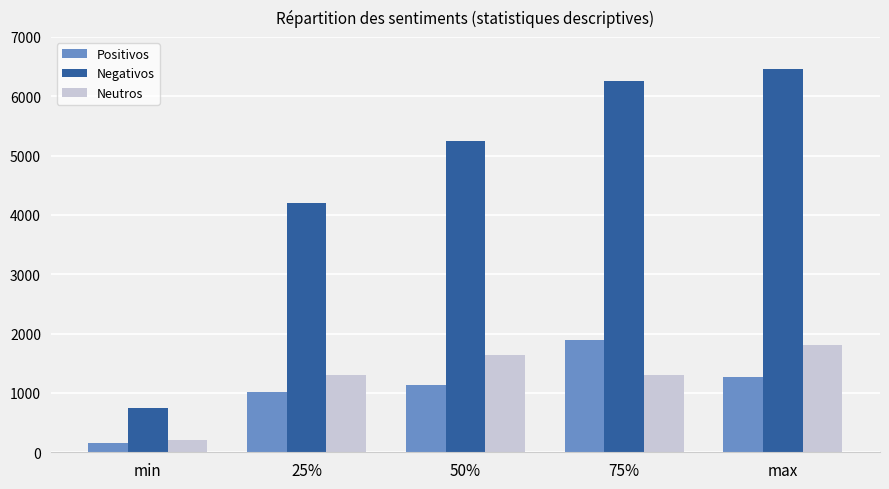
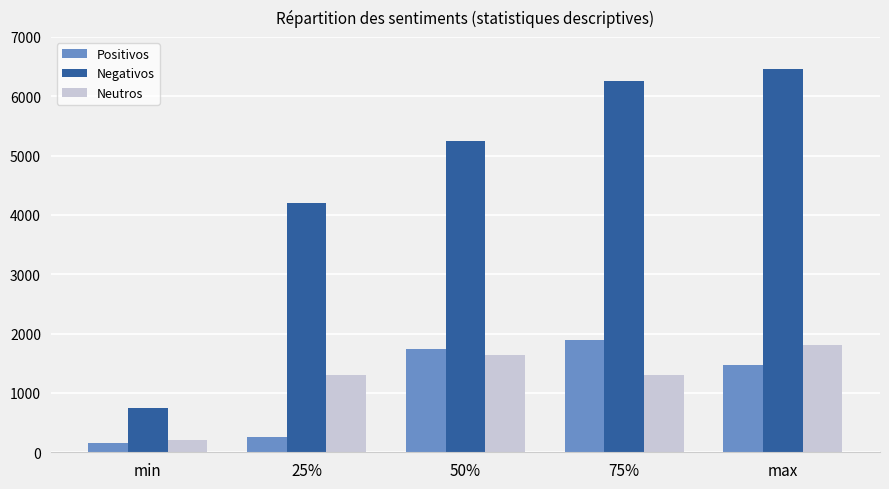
Positivos, 25%: 1000 -> 300
Positivos, 50%: 1100 -> 1700
Positivos, max: 1300 -> 1500
